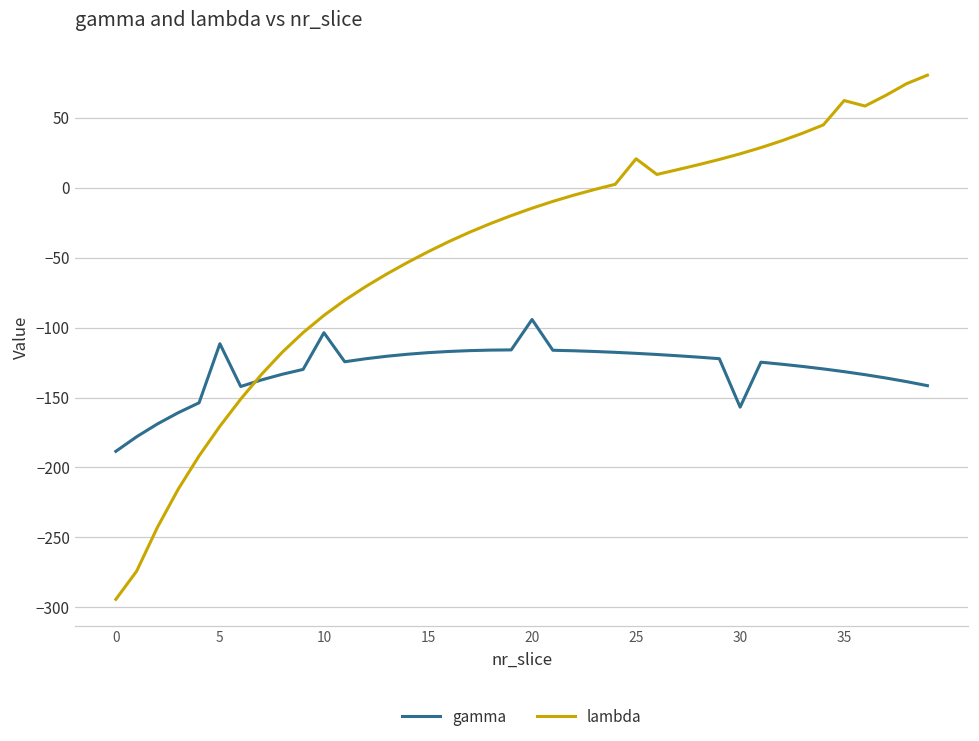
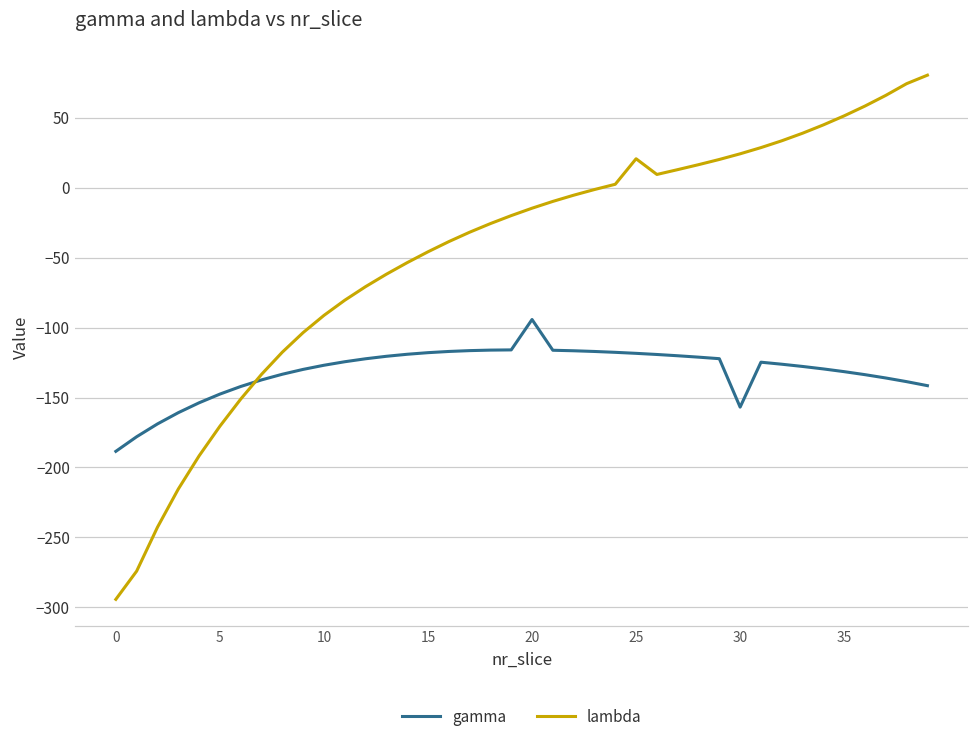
gamma, 5: -112 -> -148
gamma, 10: -104 -> -127
lambda, 35: 62 -> 51
